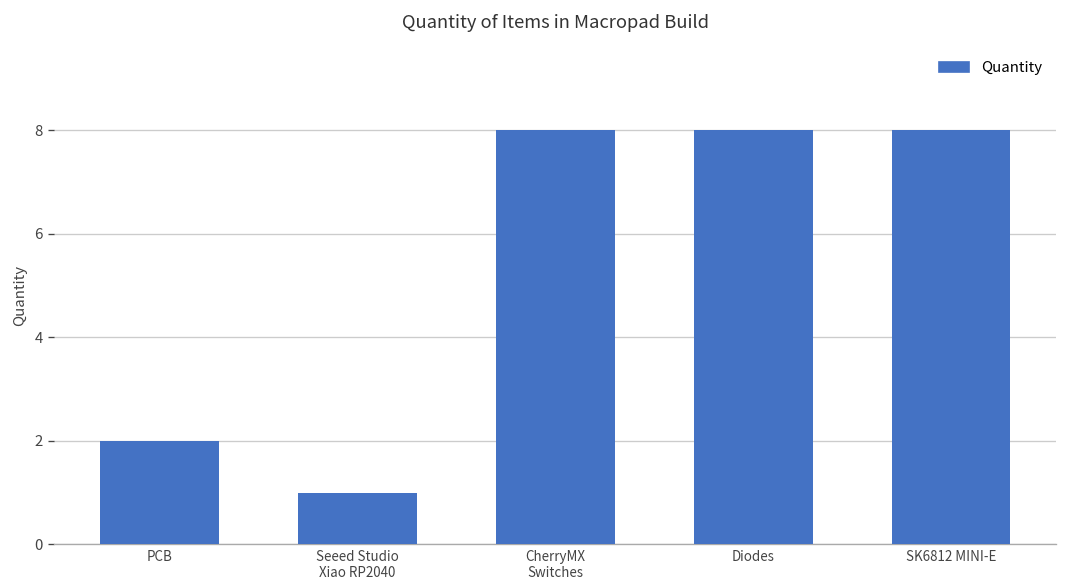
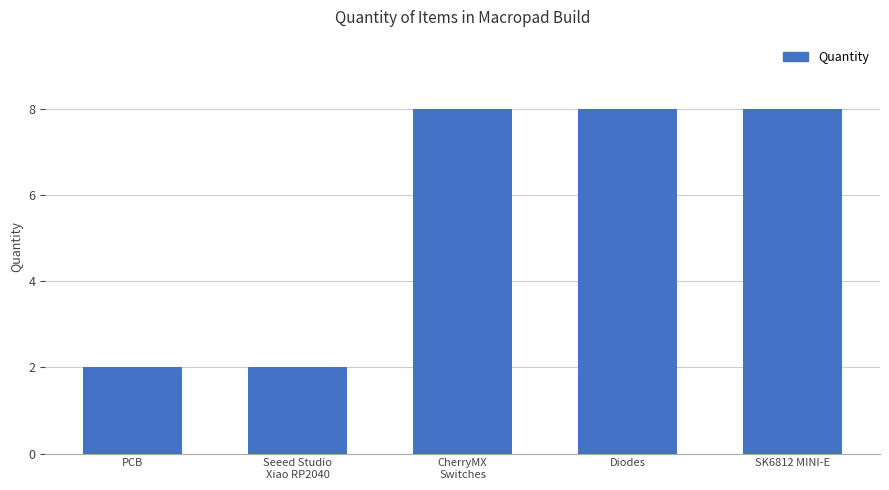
Seeed Studio Xiao RP2040: 1 -> 2
